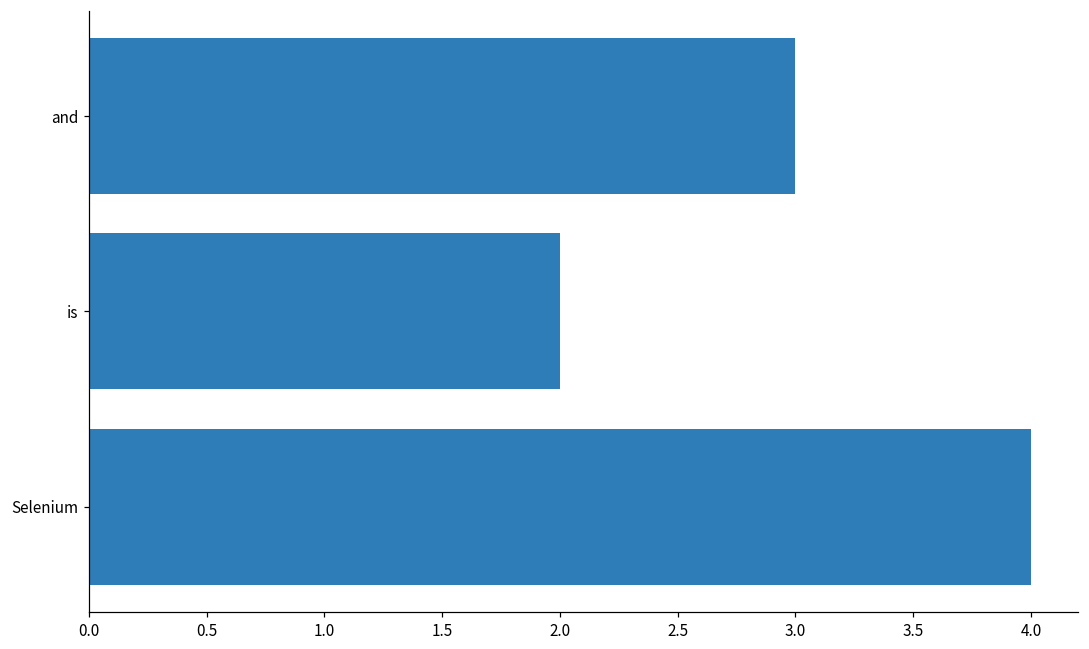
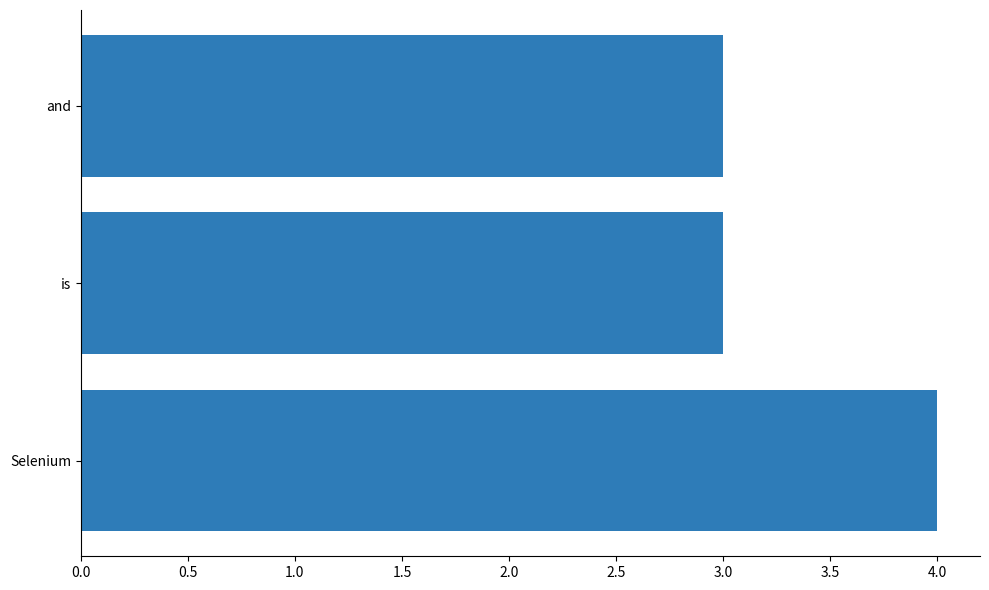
is: 2 -> 3
